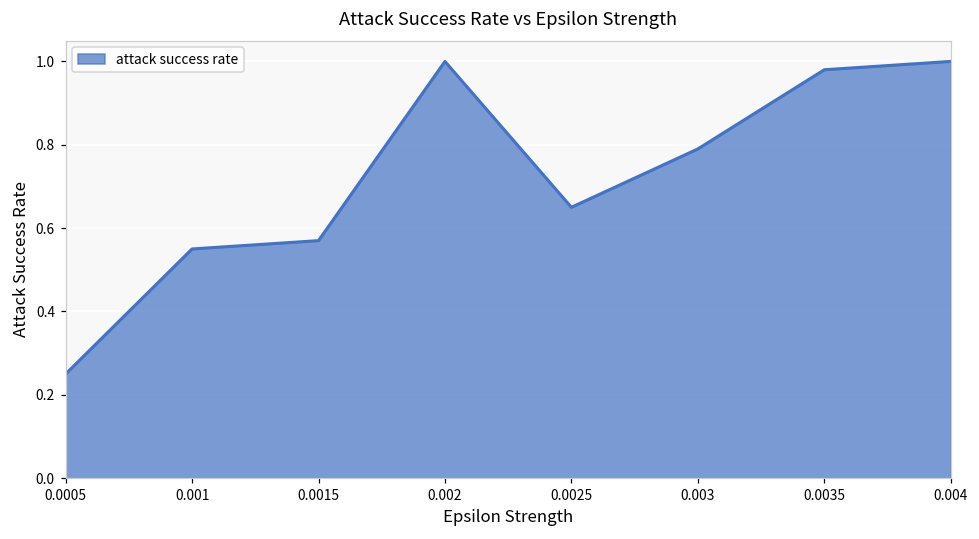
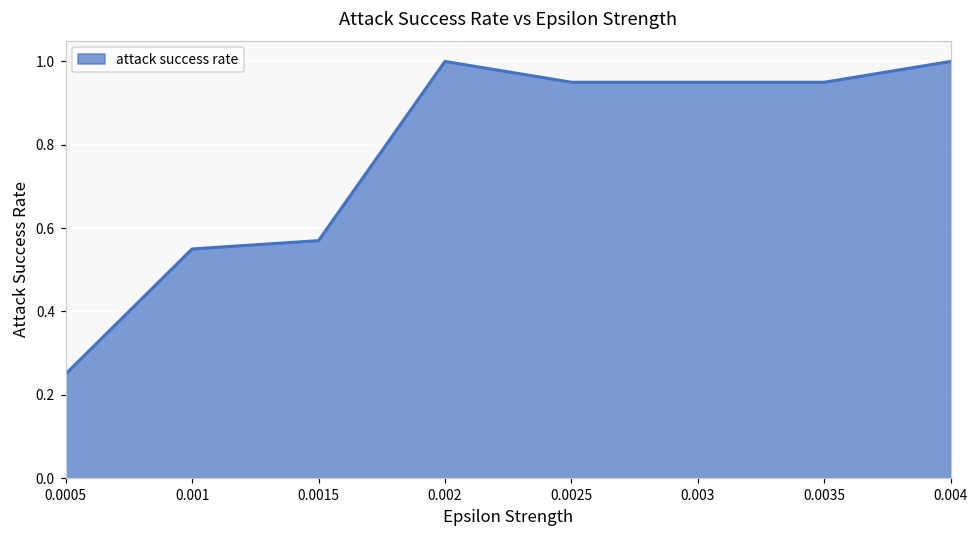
0.0025: 0.65 -> 0.95
0.003: 0.79 -> 0.95
0.0035: 0.98 -> 0.95
